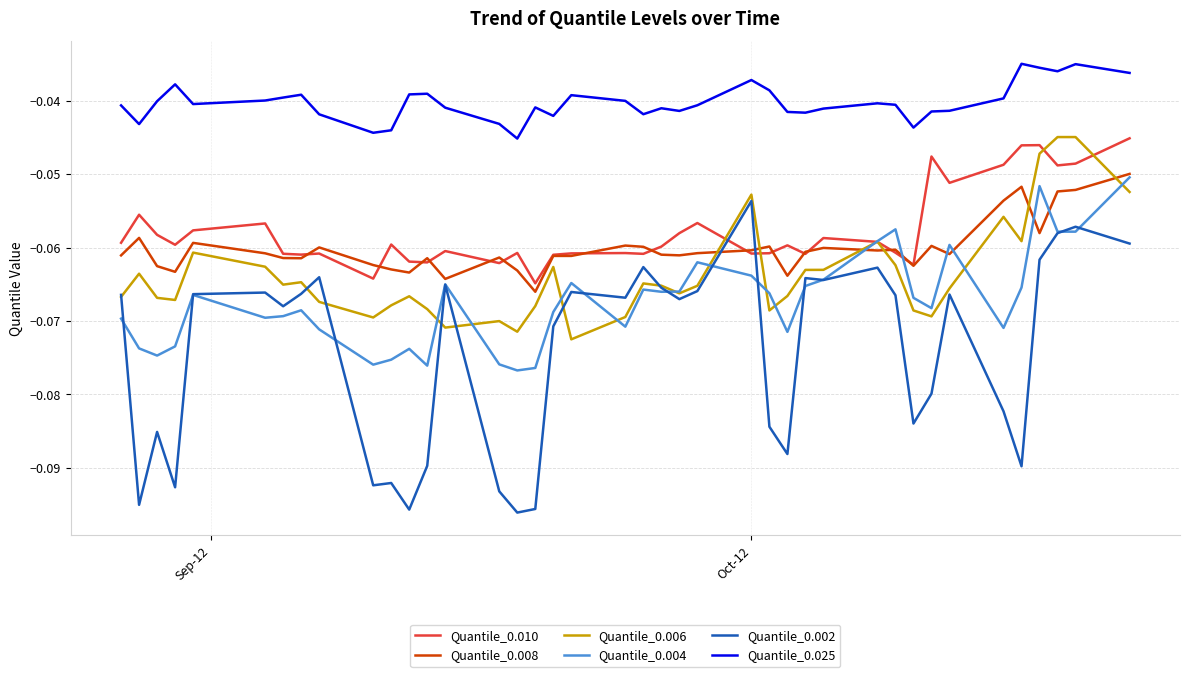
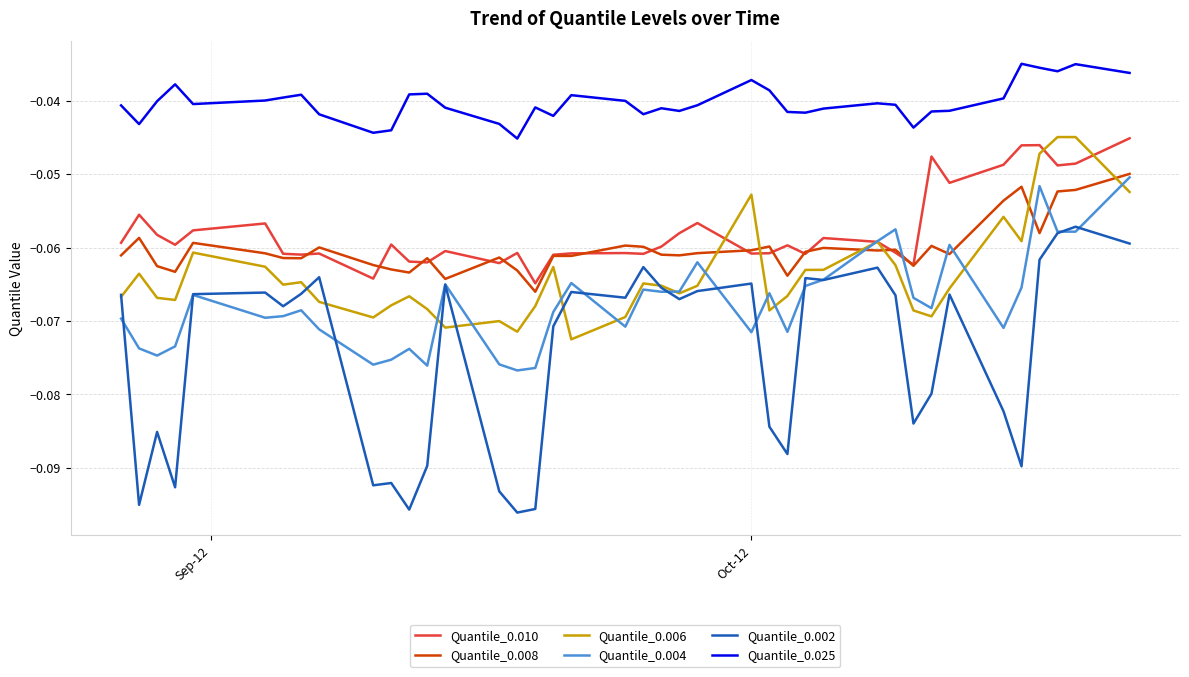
Quantile_0.004, Oct-12: -0.064 -> -0.072
Quantile_0.002, Oct-12: -0.054 -> -0.065
